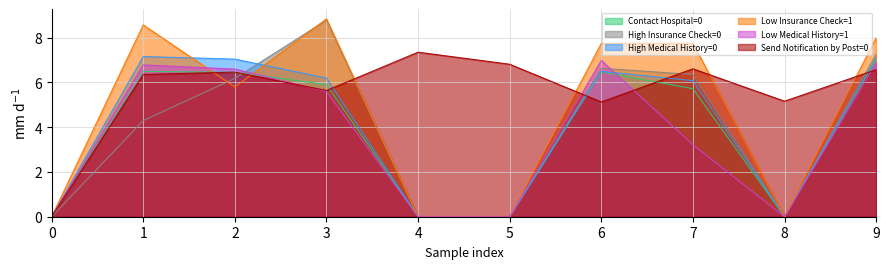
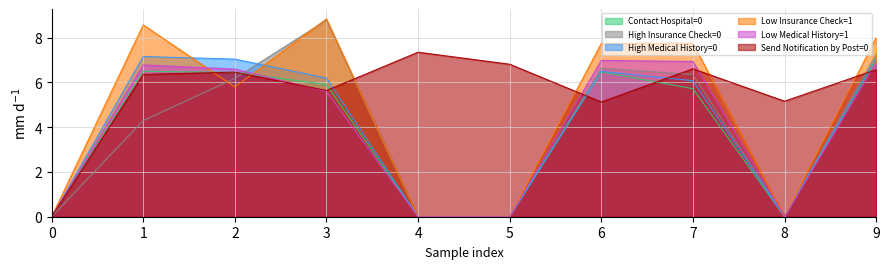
Low Medical History=1, 7: 3.2 -> 6.9
